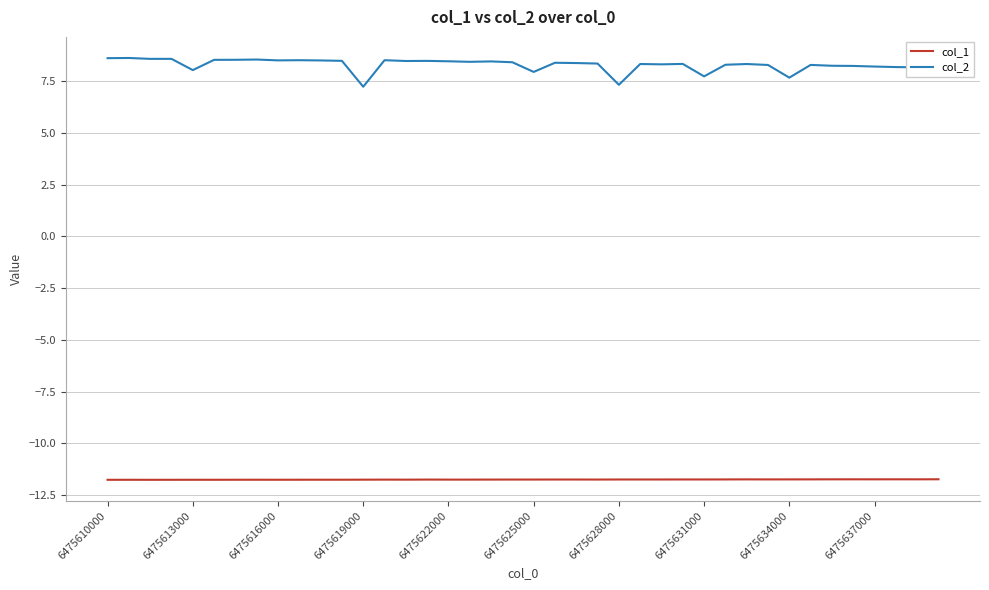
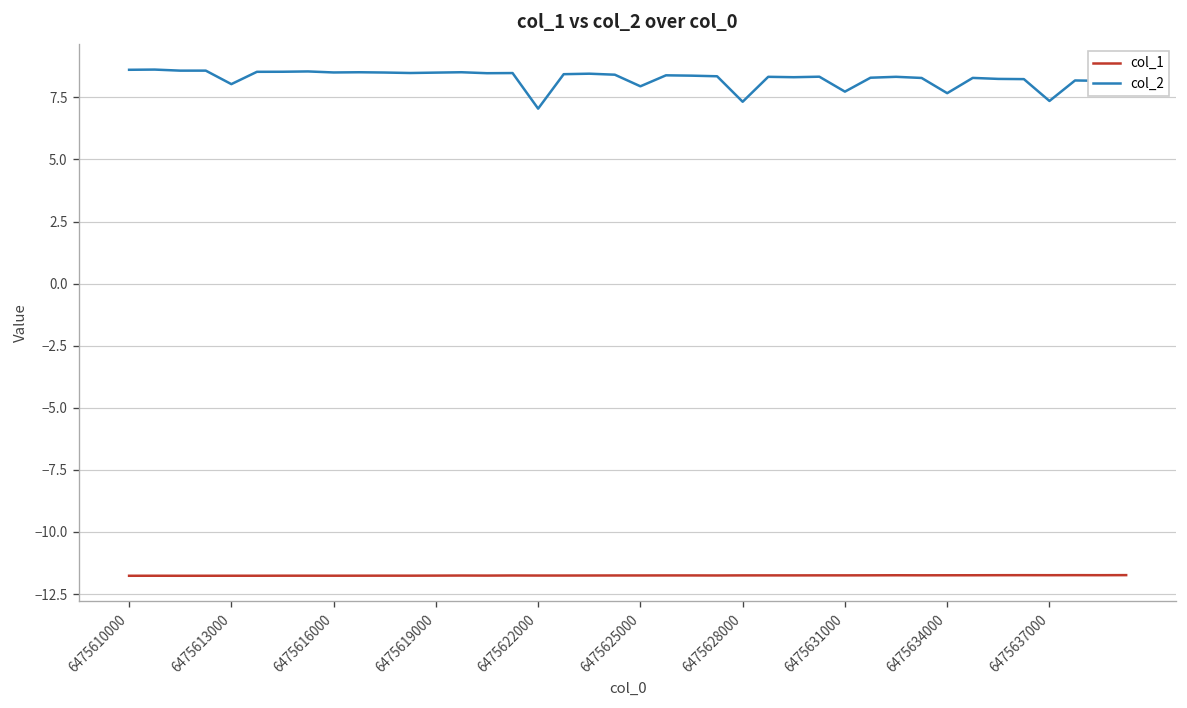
col_2, 6475619000: 7.2 -> 8.5
col_2, 6475622000: 8.5 -> 7.0
col_2, 6475637000: 8.2 -> 7.4
